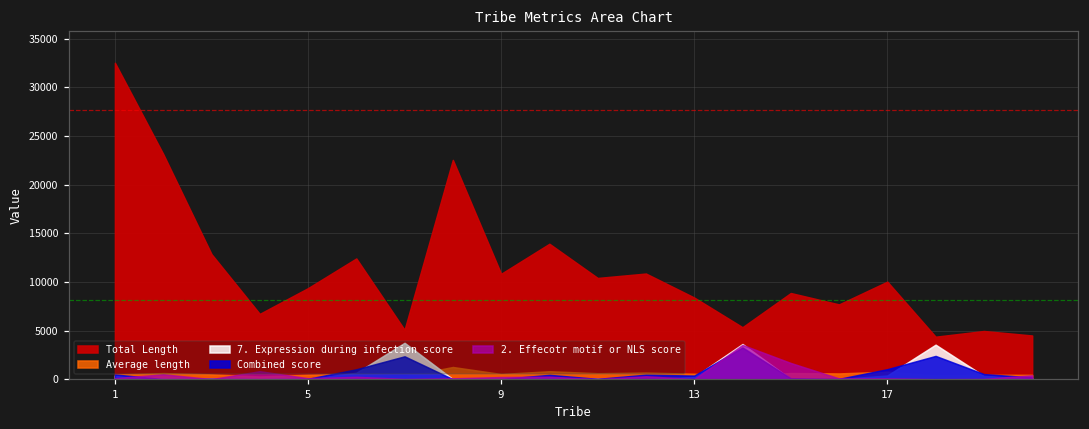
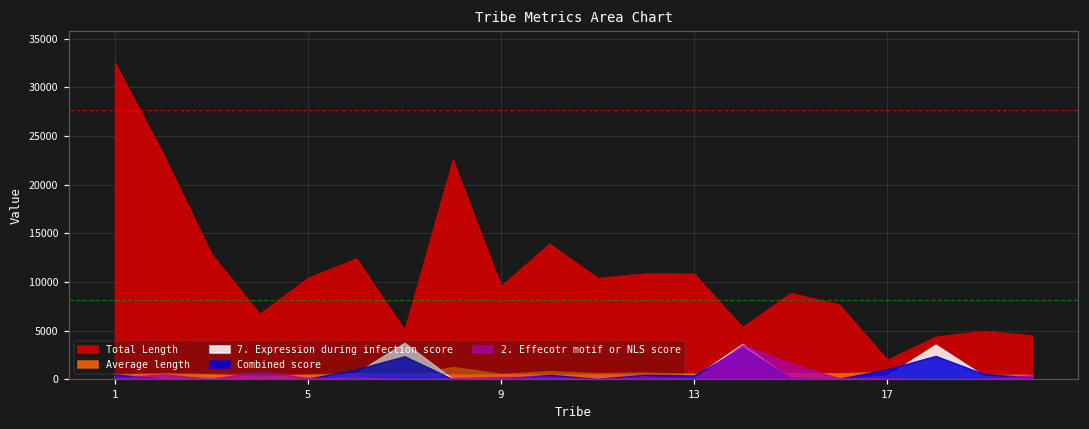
Total Length, 5: 9000 -> 10000
Total Length, 9: 11000 -> 10000
Total Length, 13: 8000 -> 11000
Total Length, 17: 10000 -> 2000
